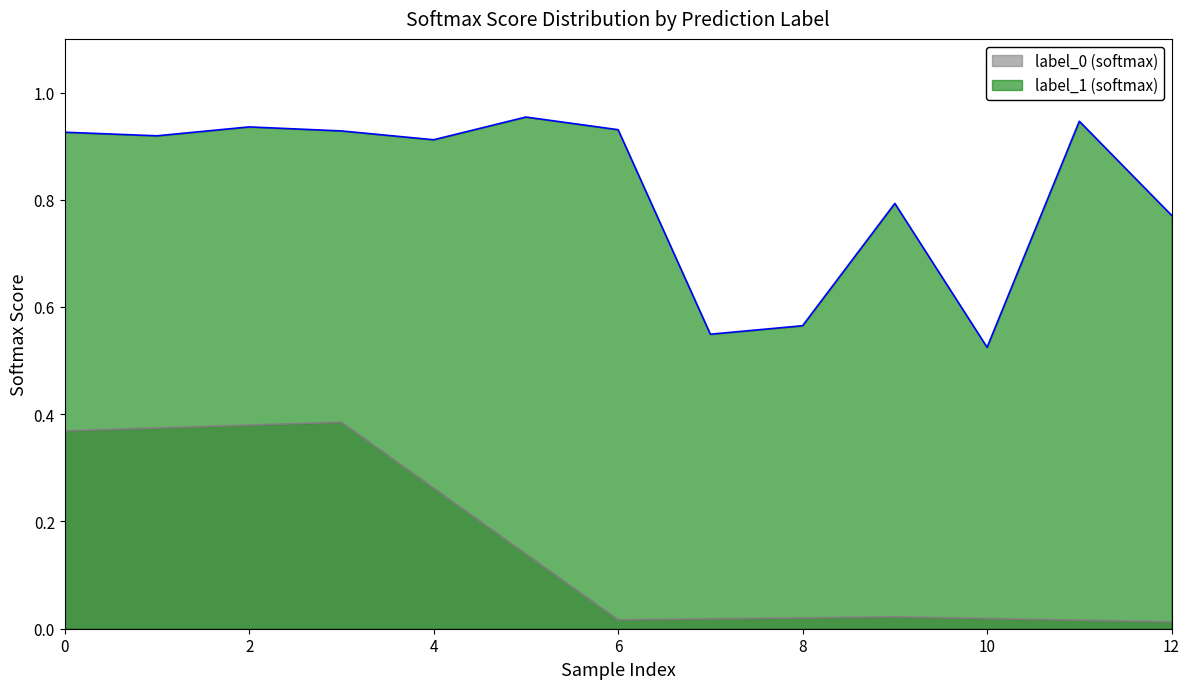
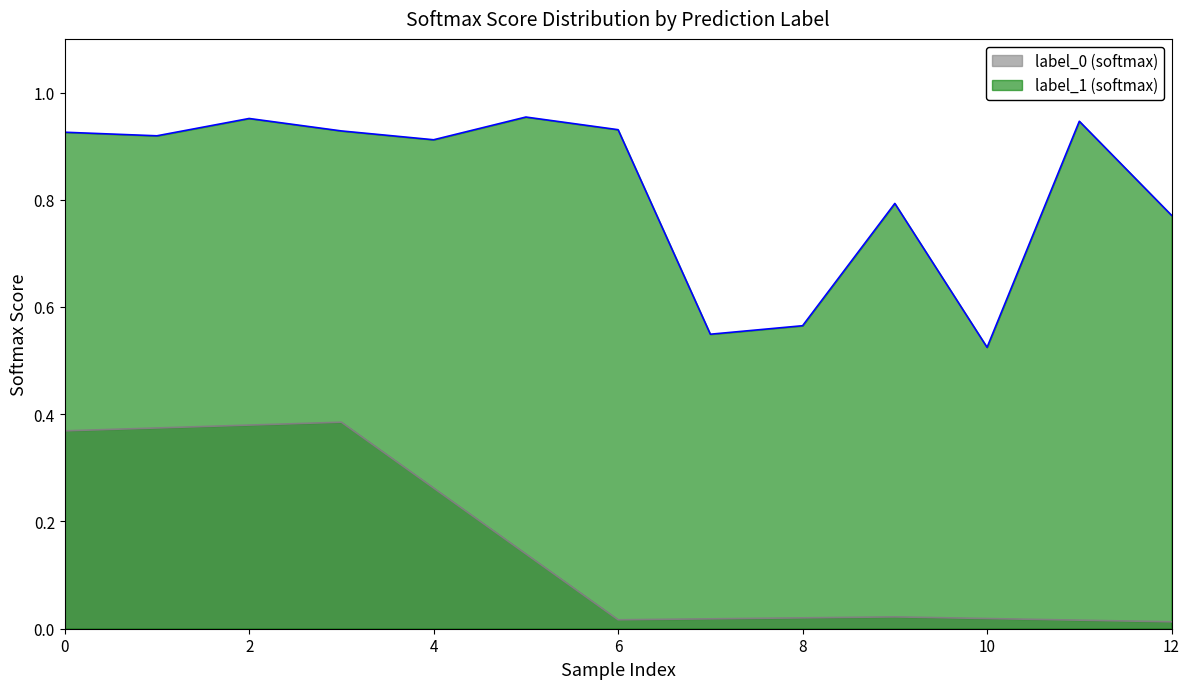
label_1 (softmax), 2: 0.94 -> 0.95
